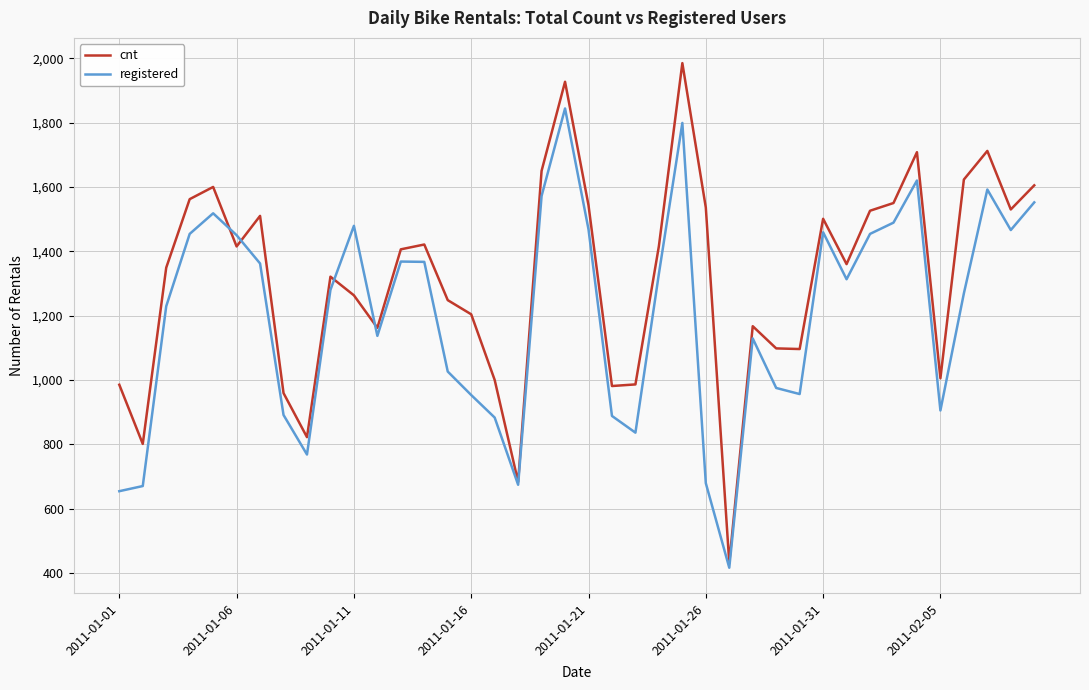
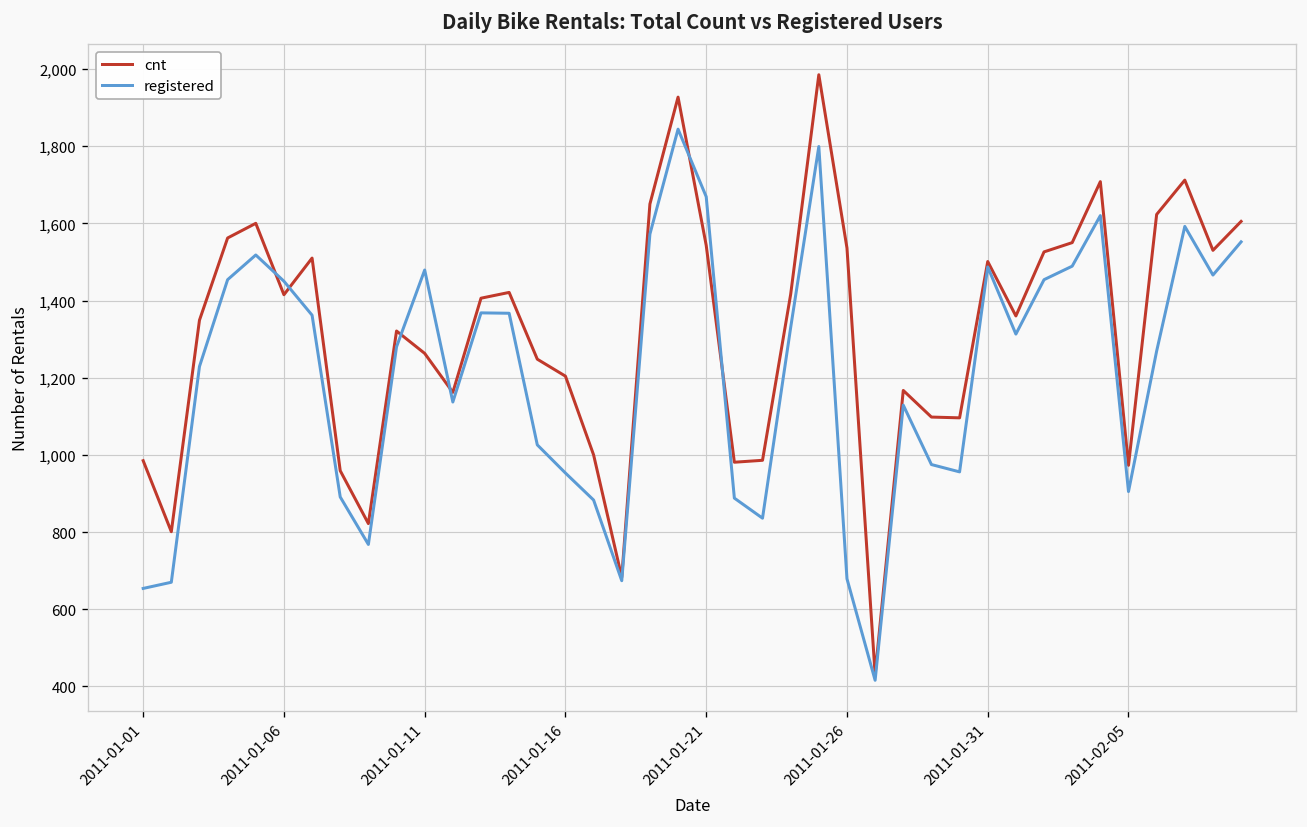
registered, 2011-01-21: 1,470 -> 1,670
registered, 2011-01-31: 1,460 -> 1,490
cnt, 2011-02-05: 1,010 -> 970
